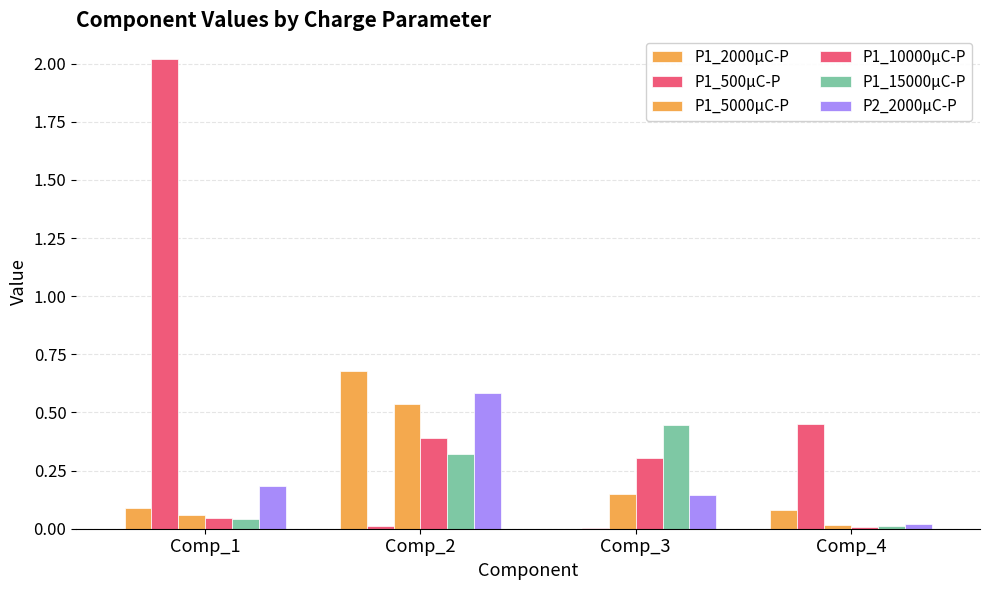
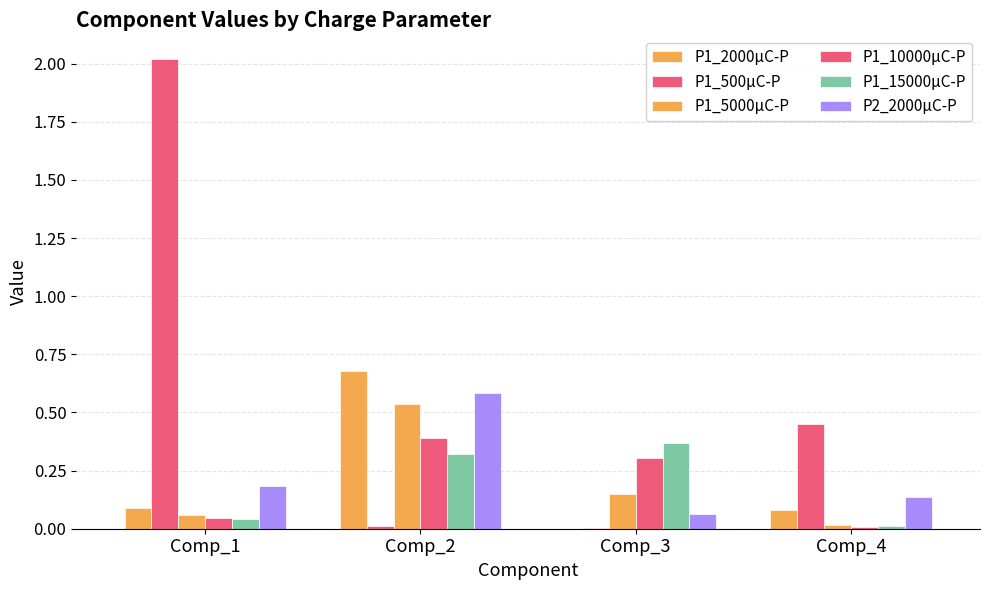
P1_15000μC-P, Comp_3: 0.45 -> 0.37
P2_2000μC-P, Comp_3: 0.15 -> 0.06
P2_2000μC-P, Comp_4: 0.02 -> 0.13
